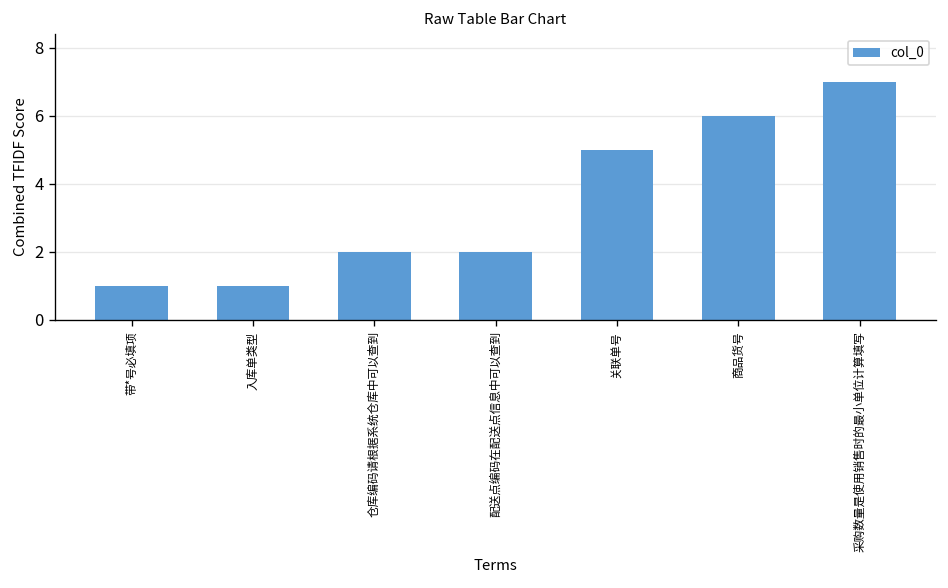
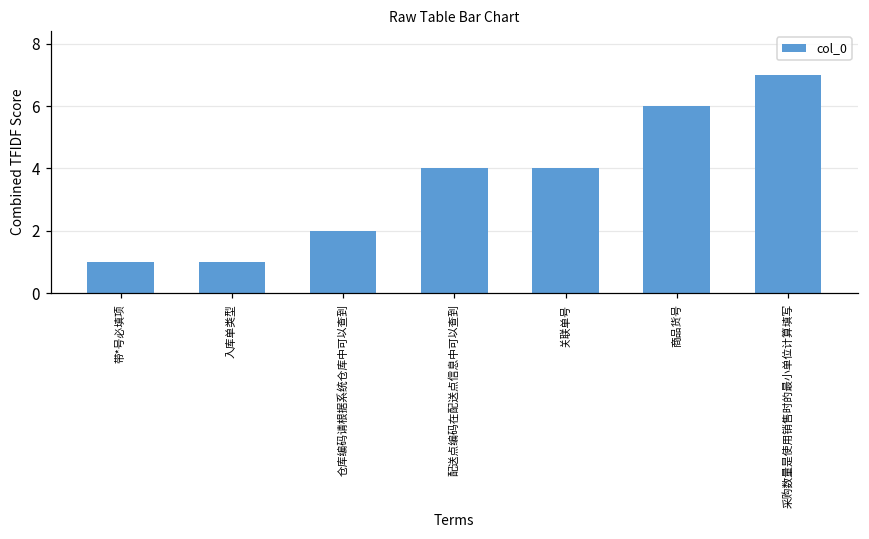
配送点编码在配送点信息中可以查到: 2 -> 4
关联单号: 5 -> 4
